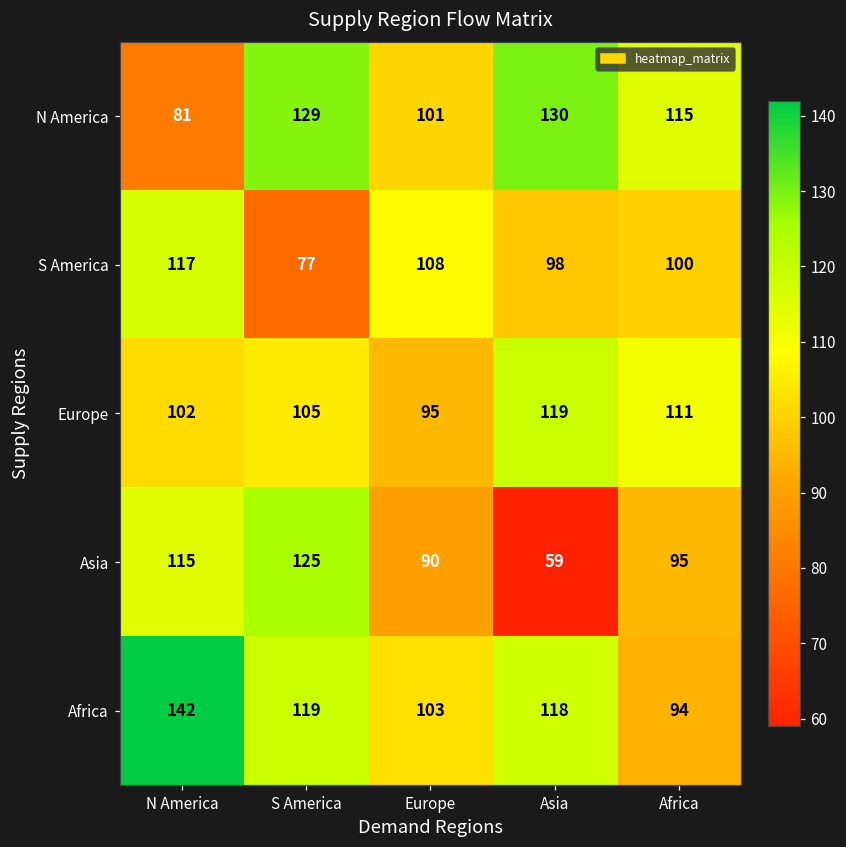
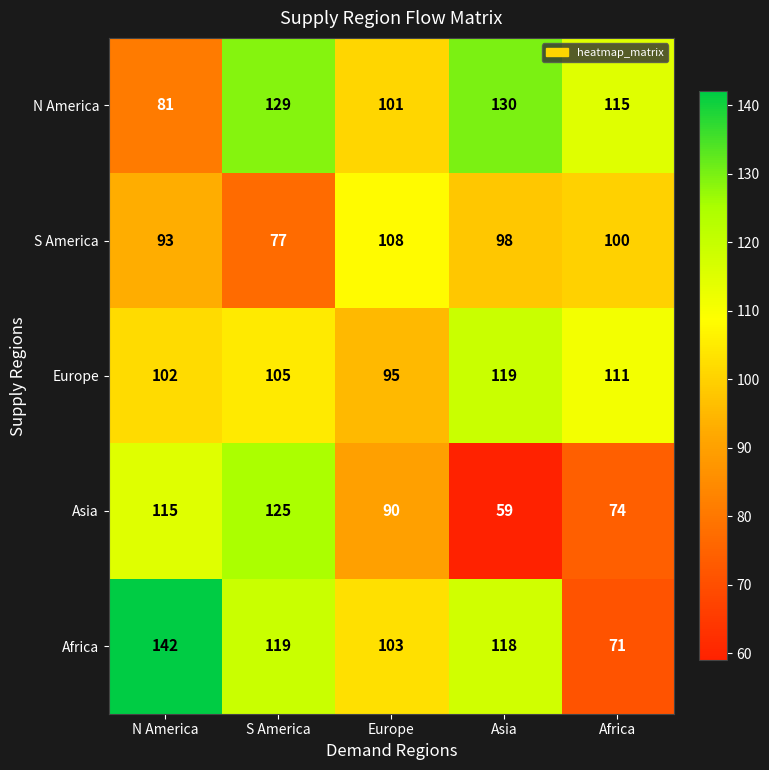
S America, N America: 117 -> 93
Asia, Africa: 95 -> 74
Africa, Africa: 94 -> 71
